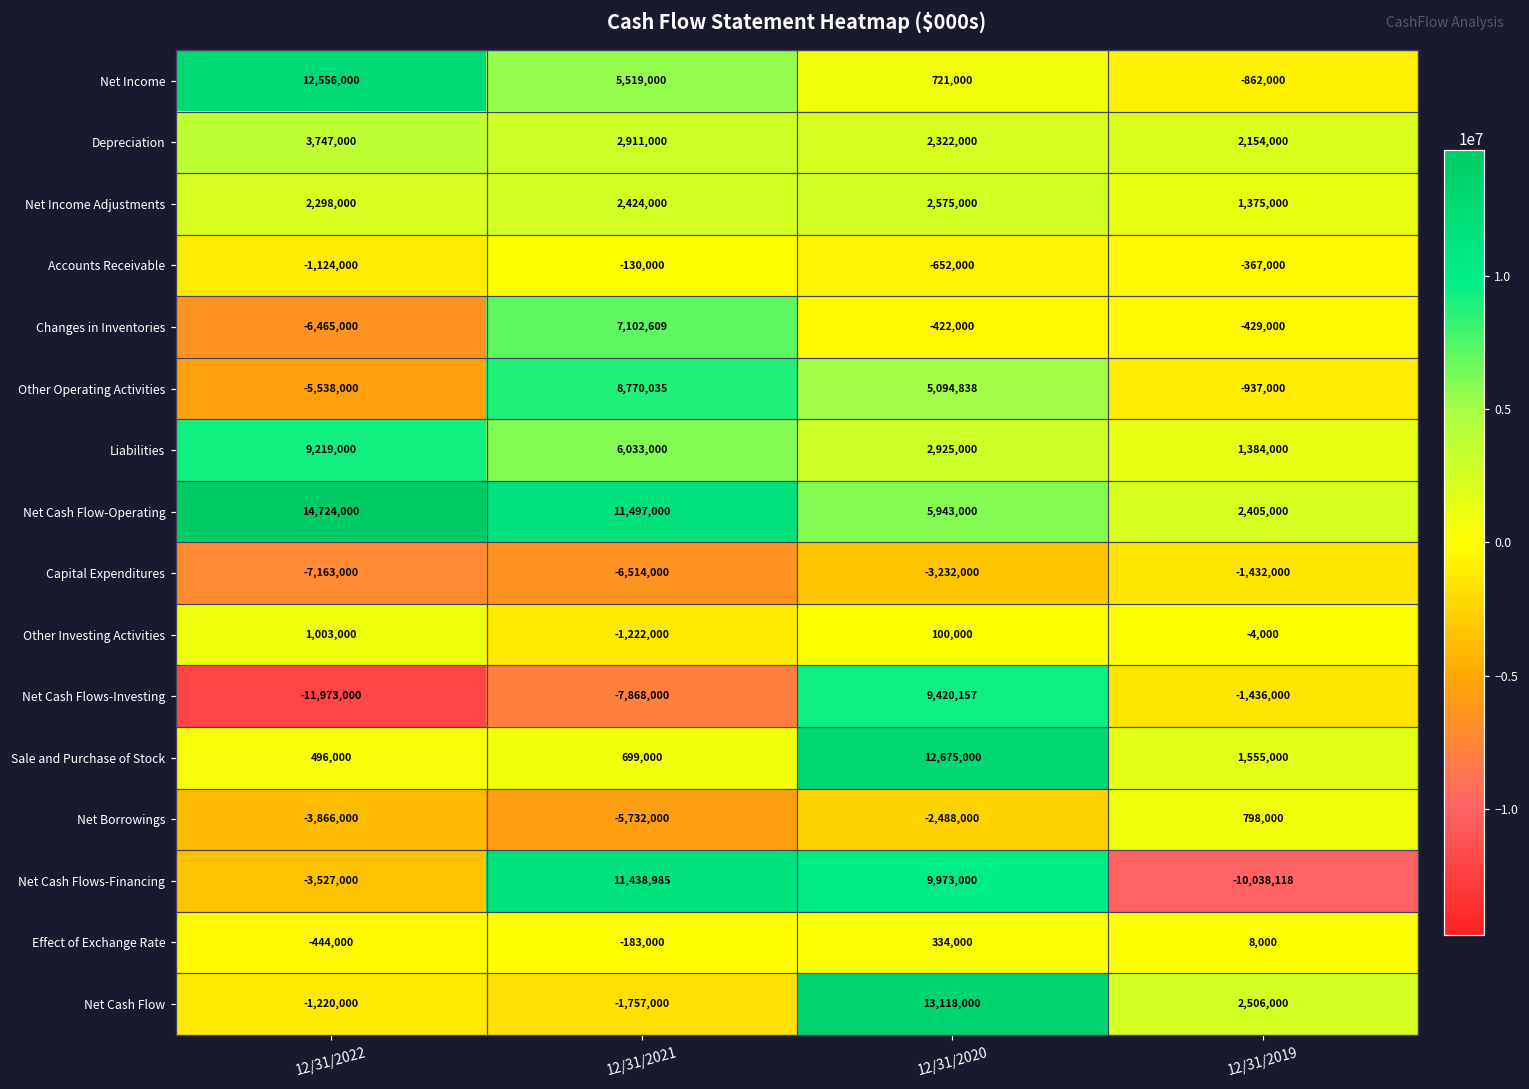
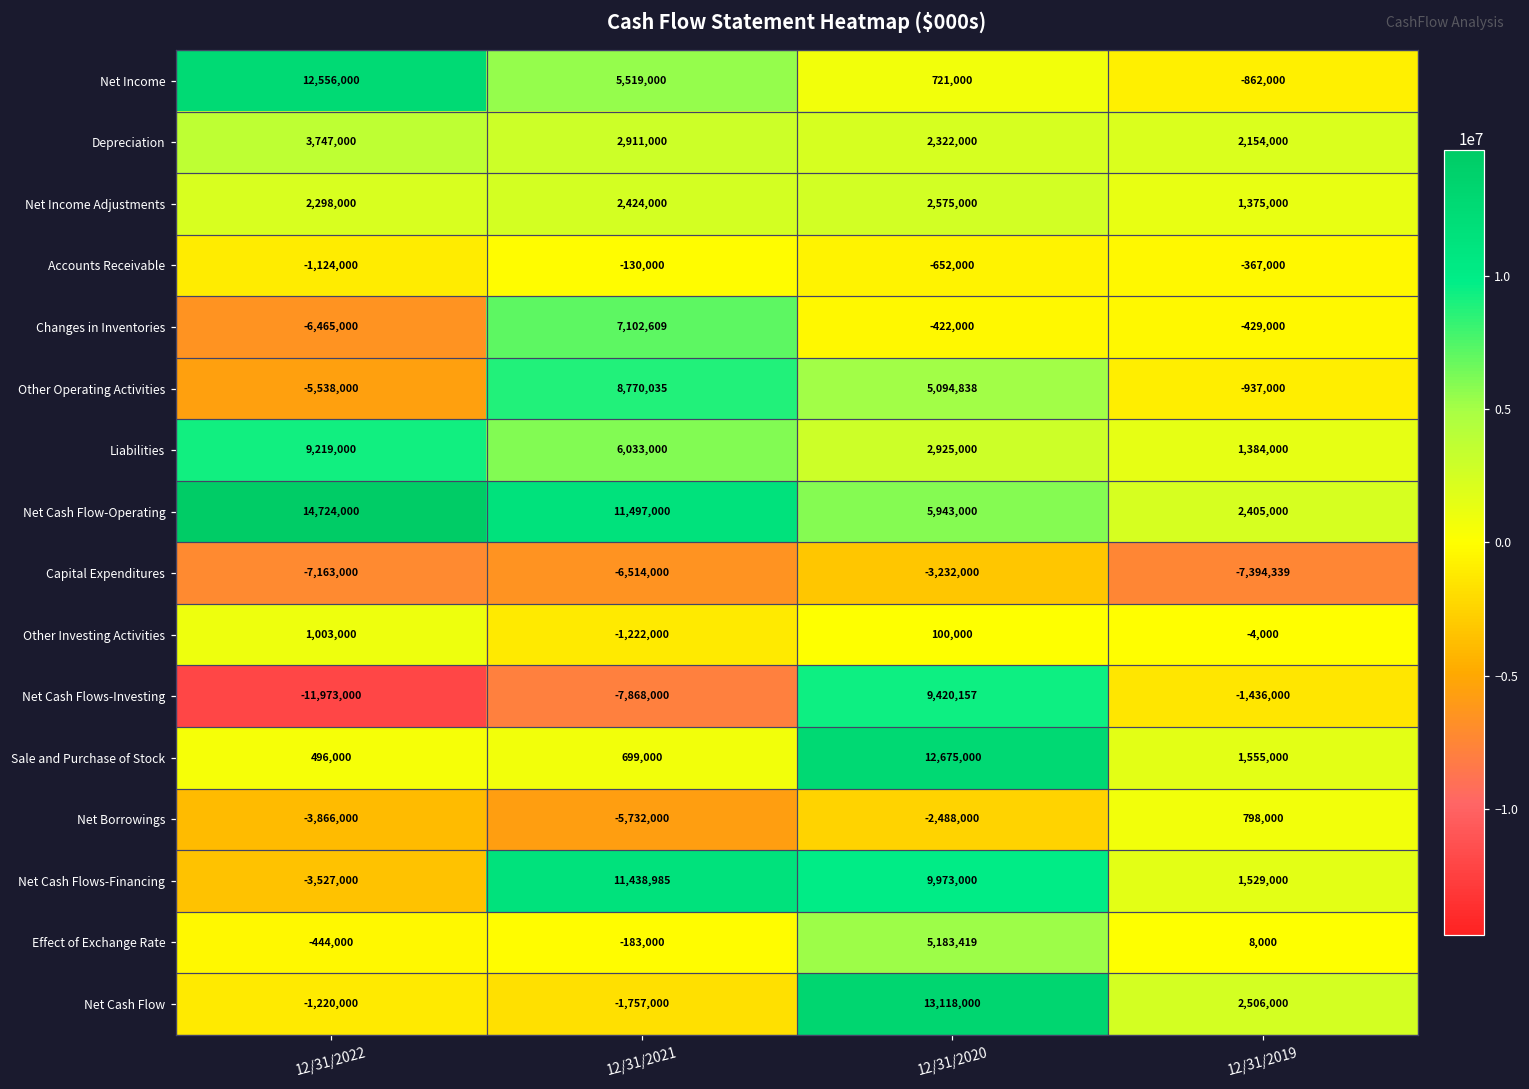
Capital Expenditures, 12/31/2019: -1,432,000 -> -7,394,339
Net Cash Flows-Financing, 12/31/2019: -10,038,118 -> 1,529,000
Effect of Exchange Rate, 12/31/2020: 334,000 -> 5,183,419
